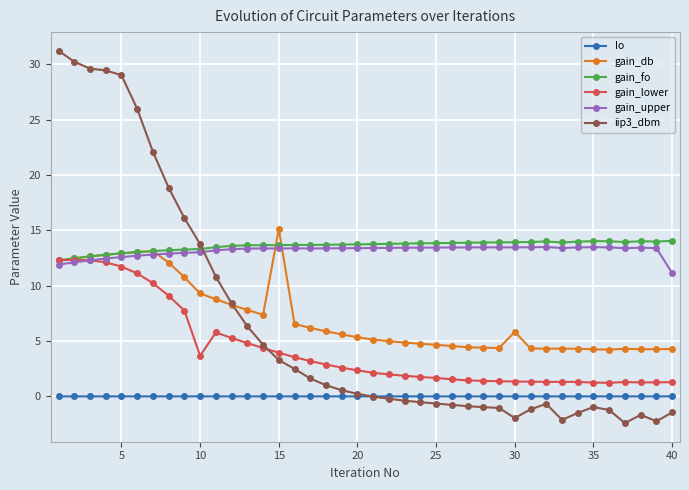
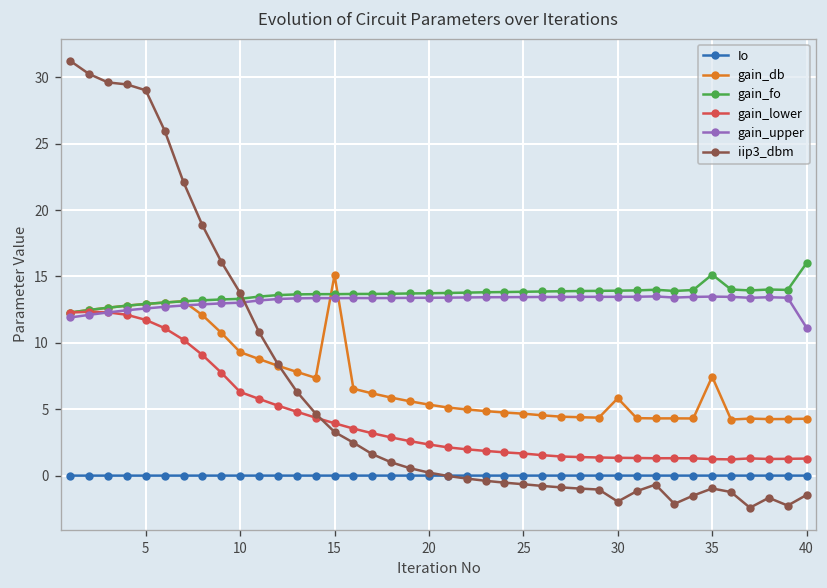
gain_lower, 10: 3.7 -> 6.3
gain_db, 35: 4.2 -> 7.5
gain_fo, 35: 14.0 -> 15.1
gain_fo, 40: 14.0 -> 16.0
